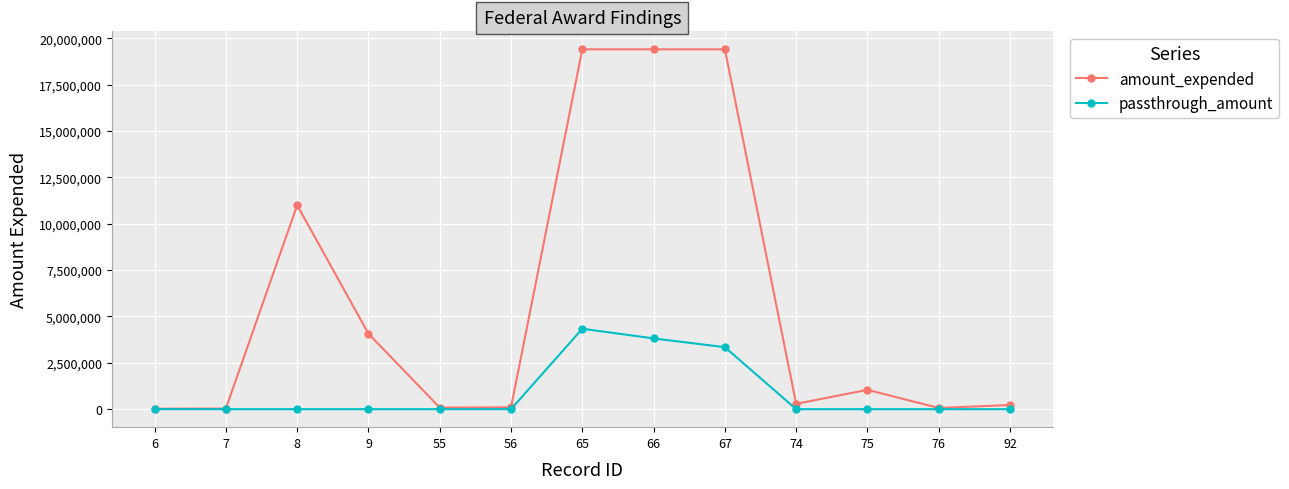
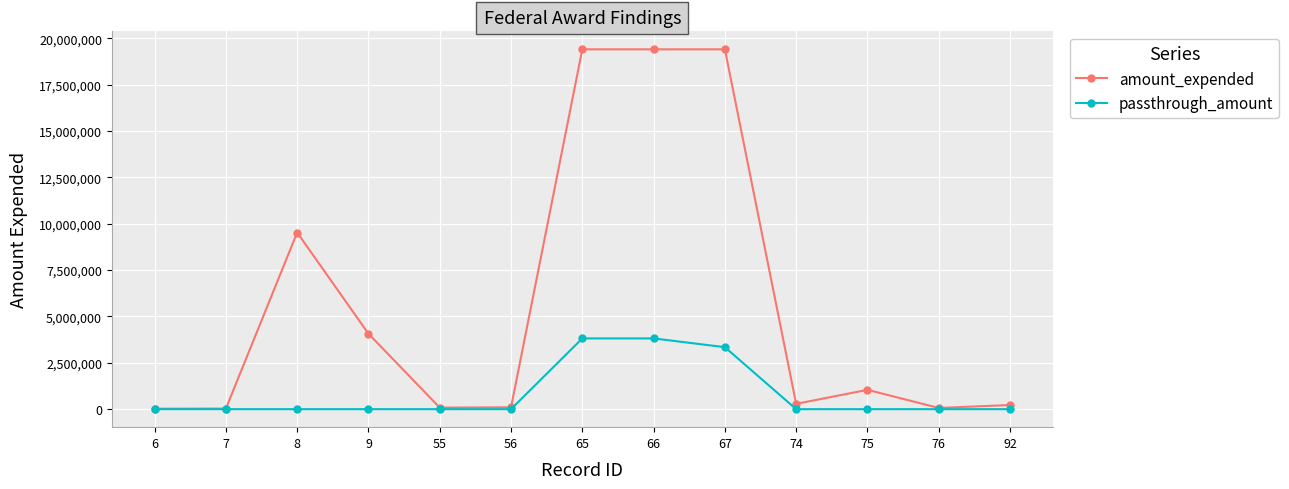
amount_expended, 8: 11,000,000 -> 9,500,000
passthrough_amount, 65: 4,300,000 -> 3,800,000
